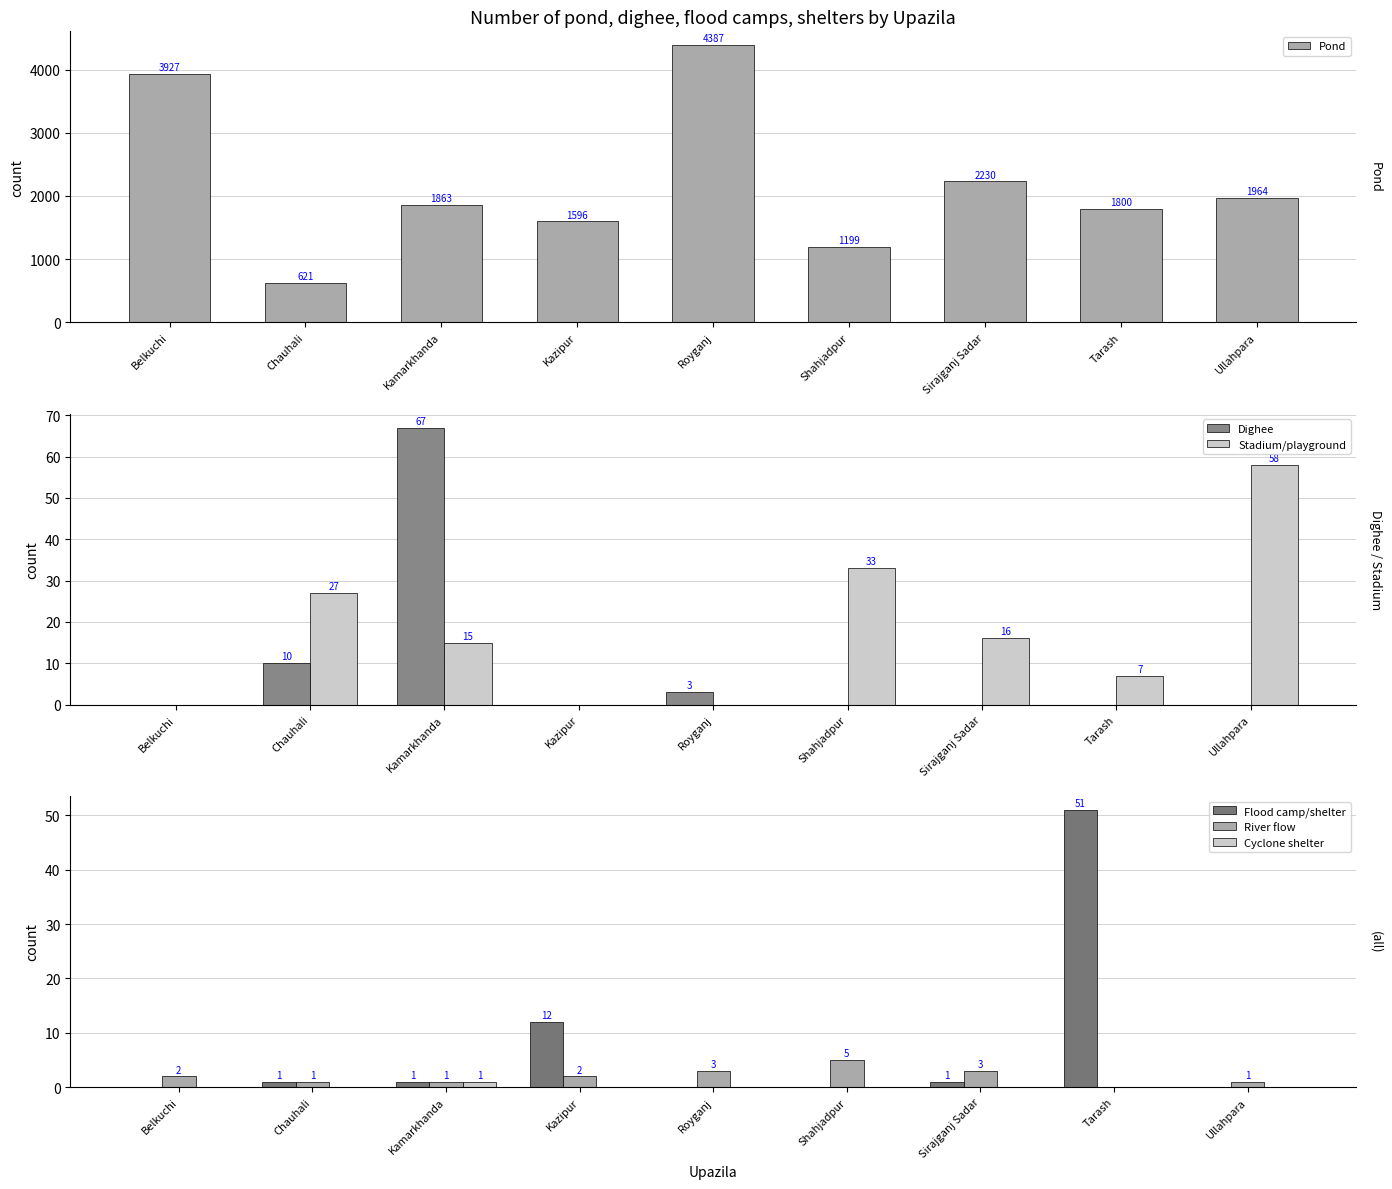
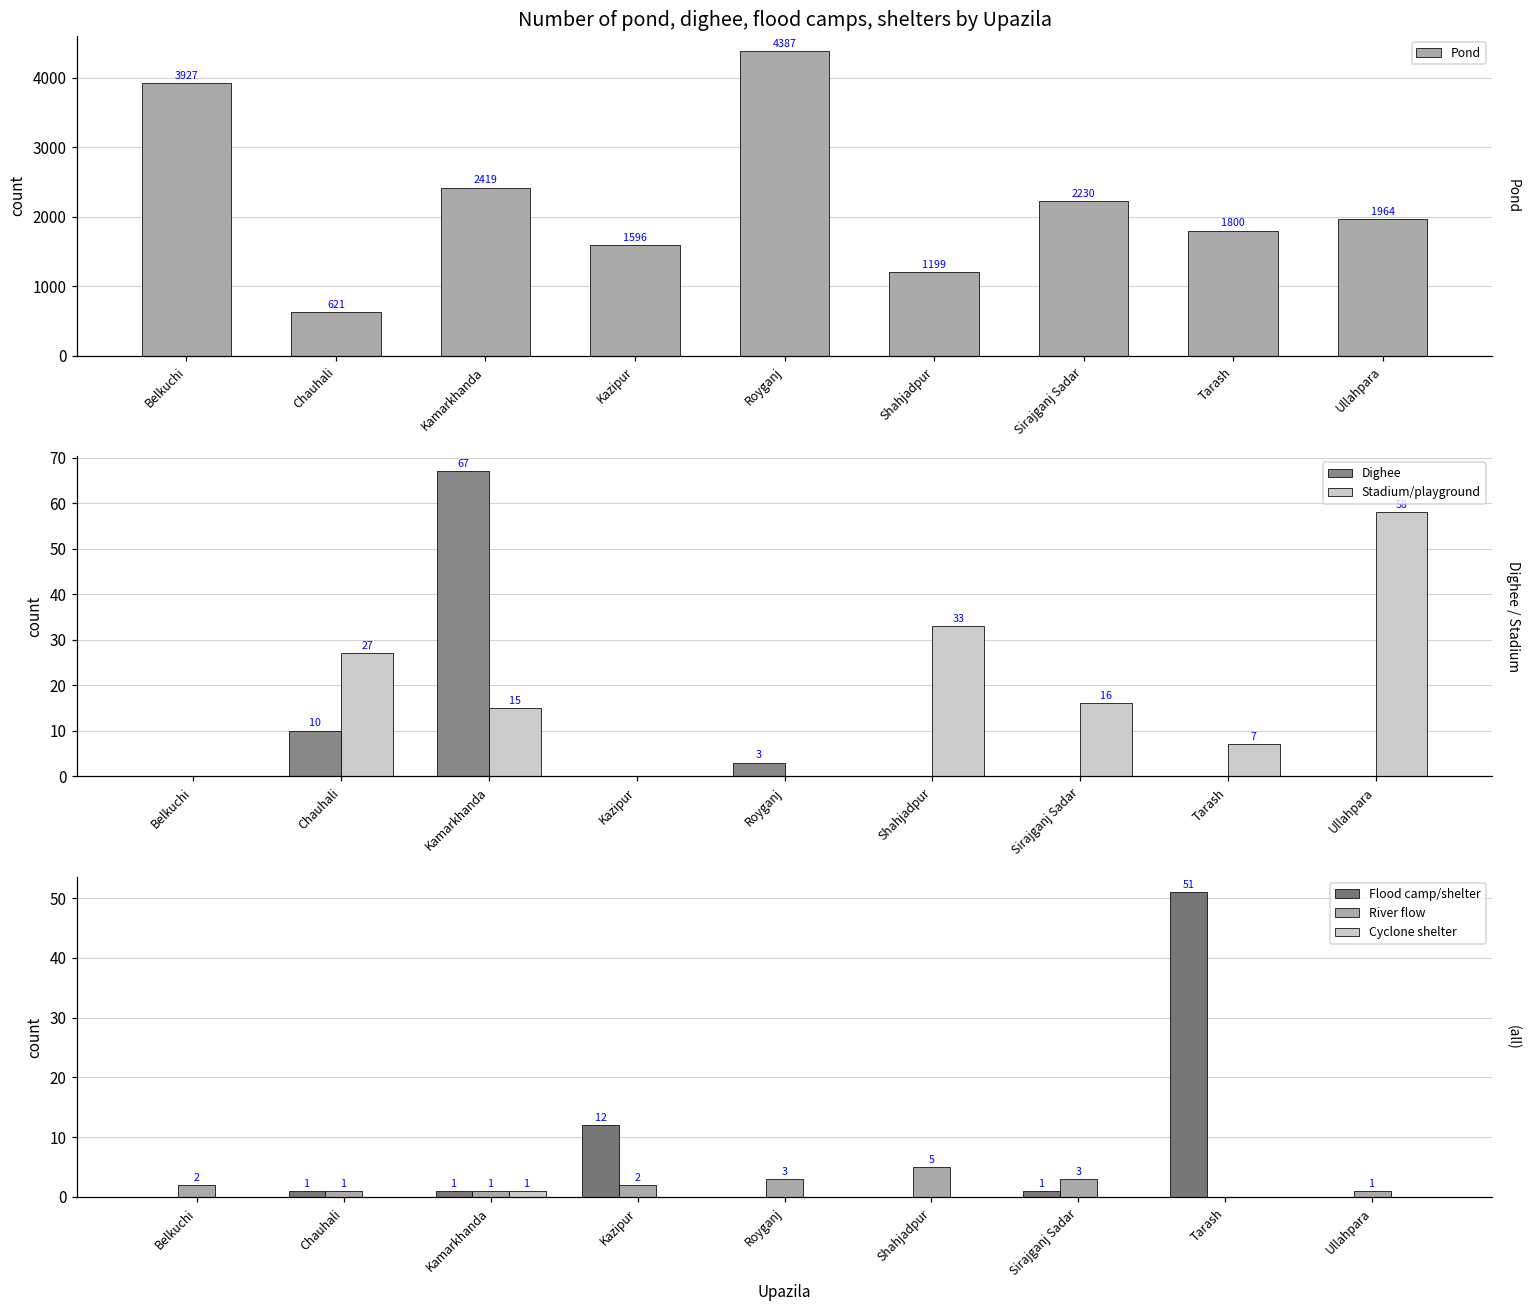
Number of pond, dighee, flood camps, shelters by Upazila, Kamarkhanda: 1863 -> 2419
